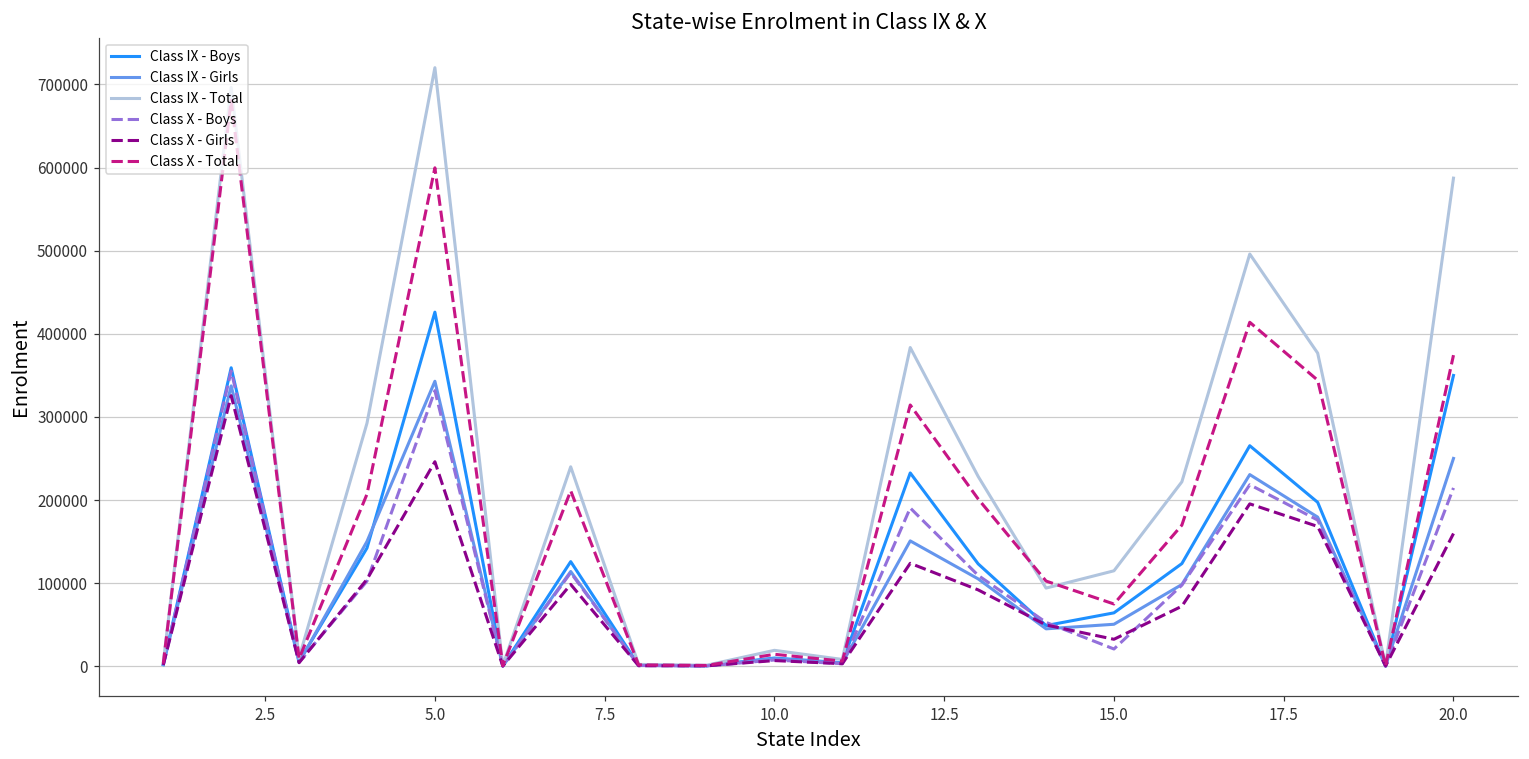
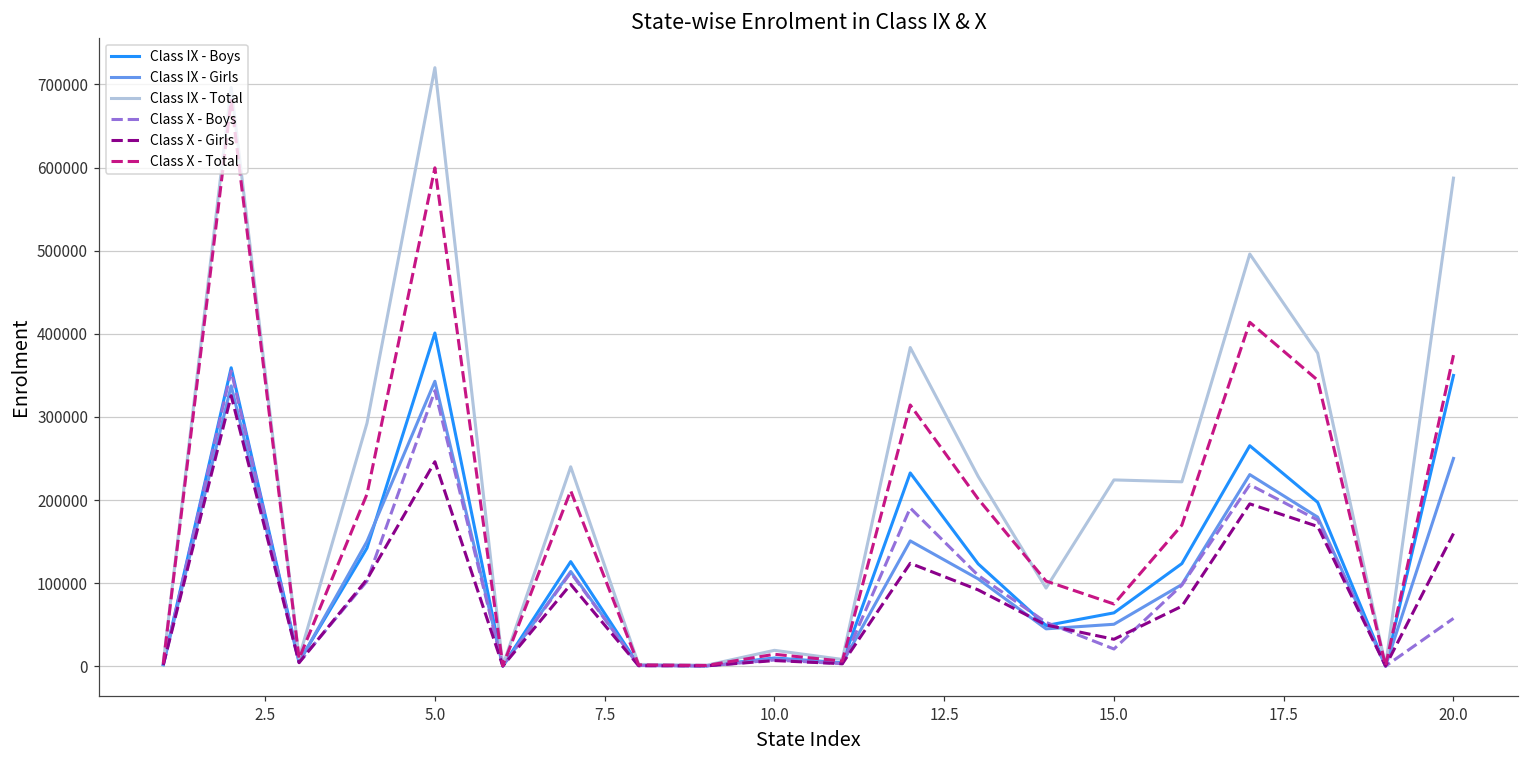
Class IX - Boys, 5.0: 430000 -> 400000
Class IX - Total, 15.0: 110000 -> 220000
Class X - Boys, 20.0: 210000 -> 60000
